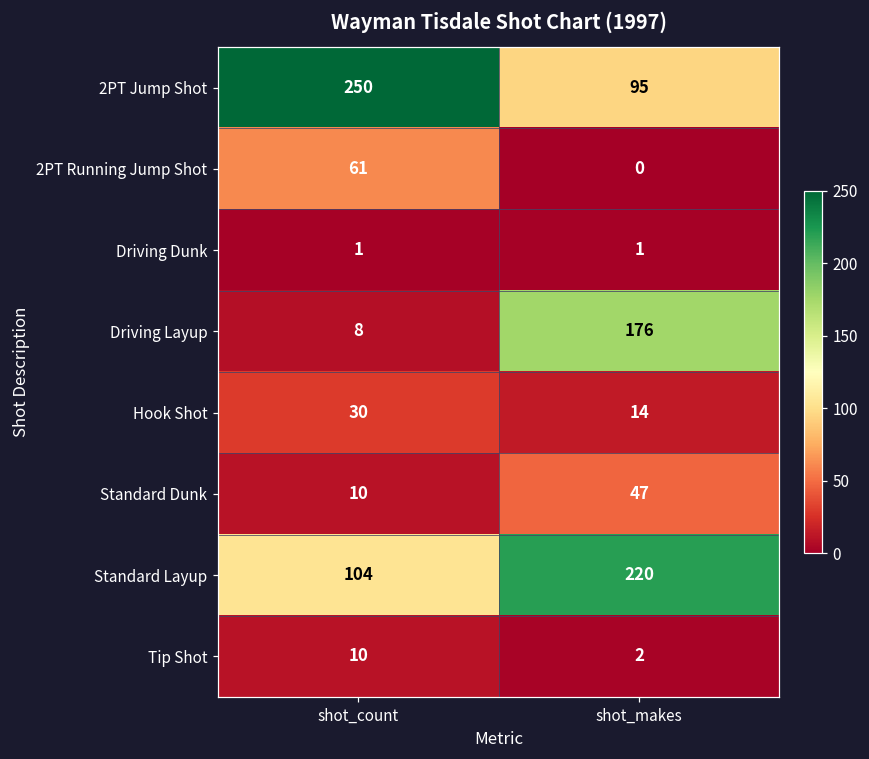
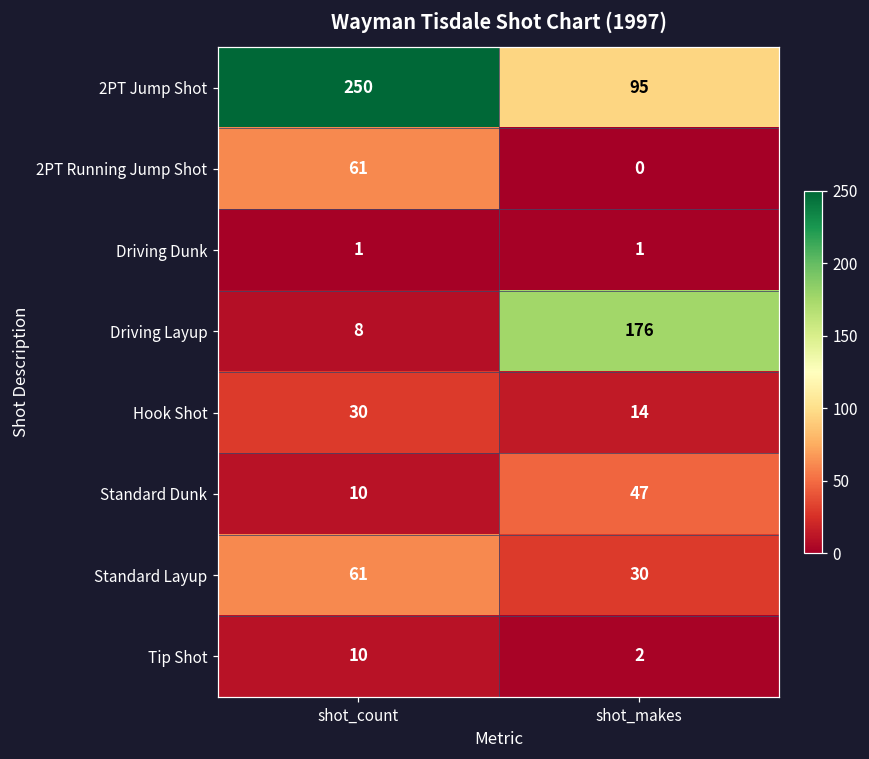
Standard Layup, shot_count: 104 -> 61
Standard Layup, shot_makes: 220 -> 30
